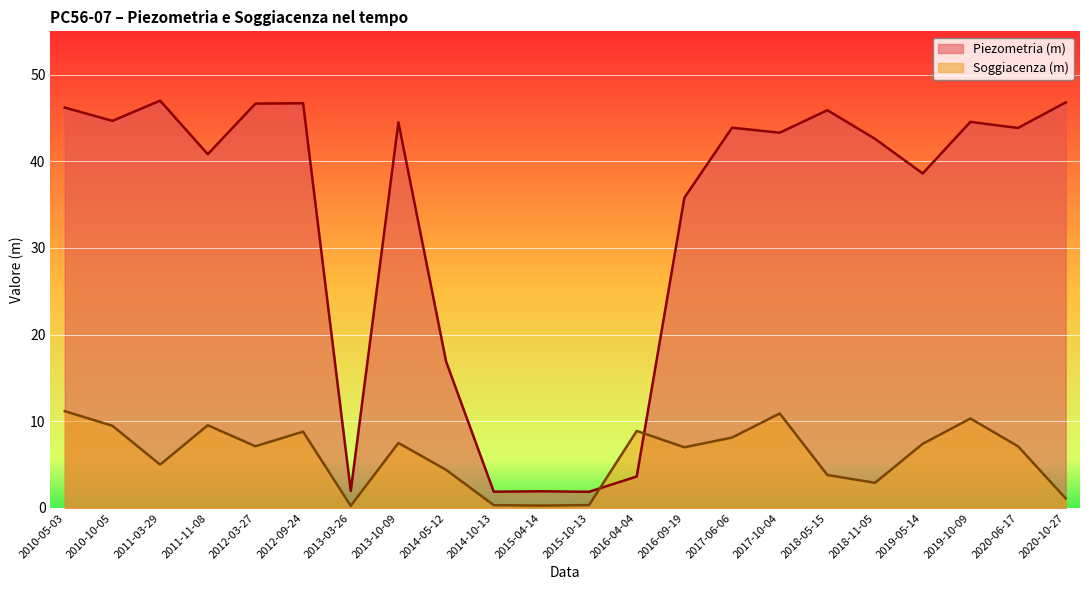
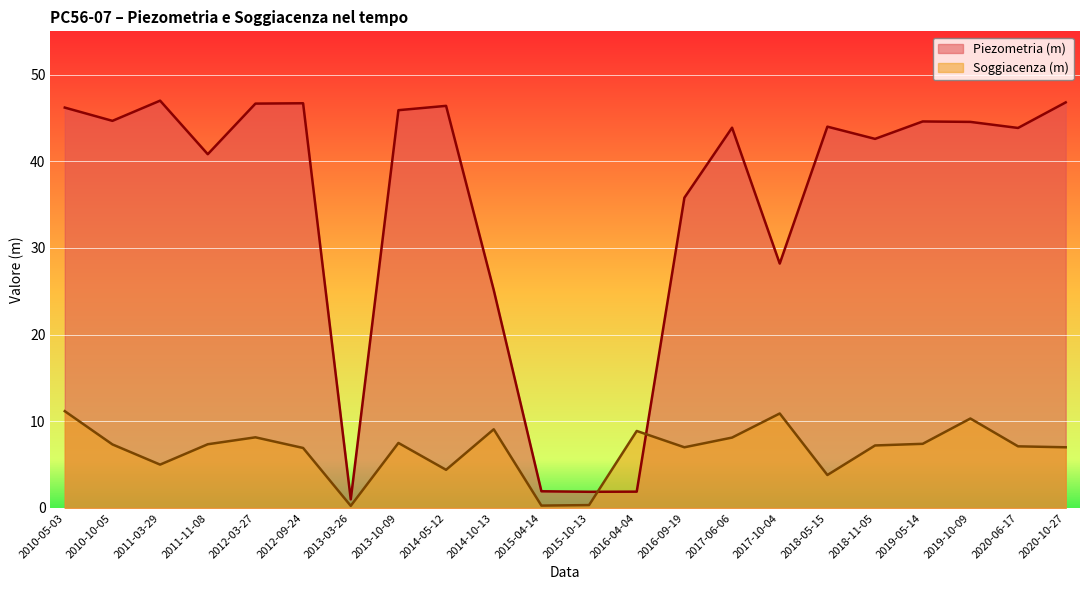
Soggiacenza (m), 2010-10-05: 9 -> 7
Soggiacenza (m), 2011-11-08: 10 -> 7
Soggiacenza (m), 2012-03-27: 7 -> 8
Soggiacenza (m), 2012-09-24: 9 -> 7
Piezometria (m), 2013-03-26: 2 -> 1
Piezometria (m), 2013-10-09: 45 -> 46
Piezometria (m), 2014-05-12: 17 -> 46
Piezometria (m), 2014-10-13: 2 -> 25
Soggiacenza (m), 2014-10-13: 0 -> 9
Piezometria (m), 2016-04-04: 4 -> 2
Piezometria (m), 2017-10-04: 43 -> 28
Piezometria (m), 2018-05-15: 46 -> 44
Soggiacenza (m), 2018-11-05: 3 -> 7
Piezometria (m), 2019-05-14: 39 -> 45
Soggiacenza (m), 2020-10-27: 1 -> 7
